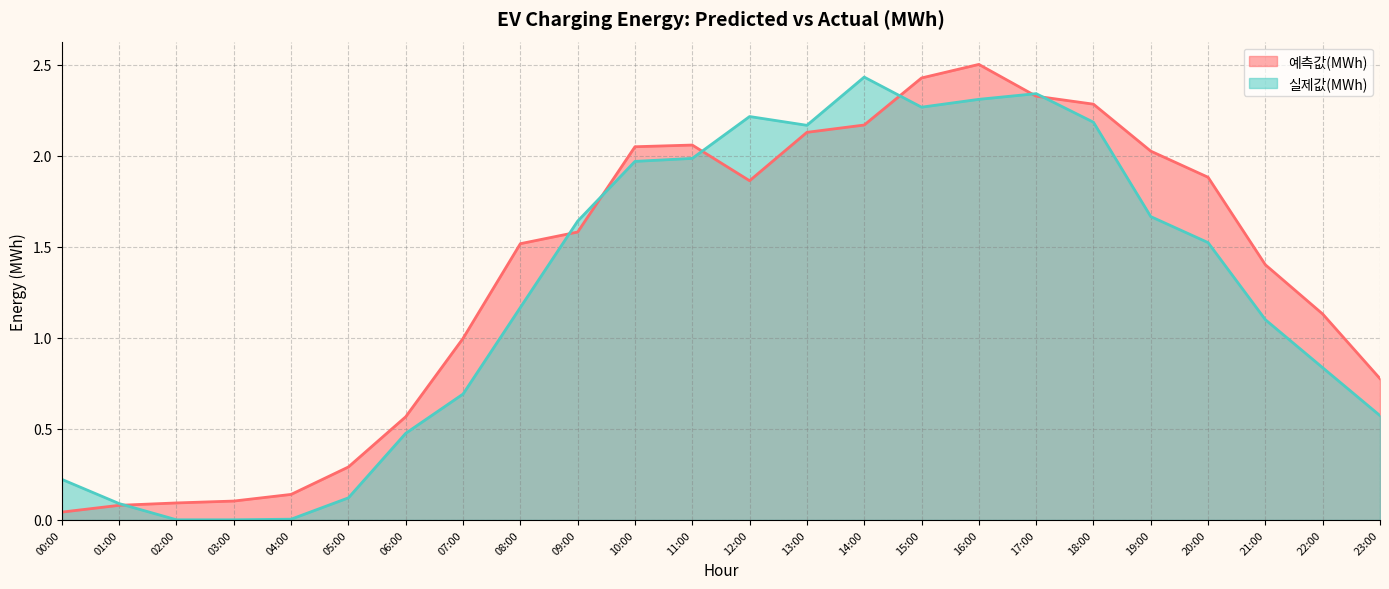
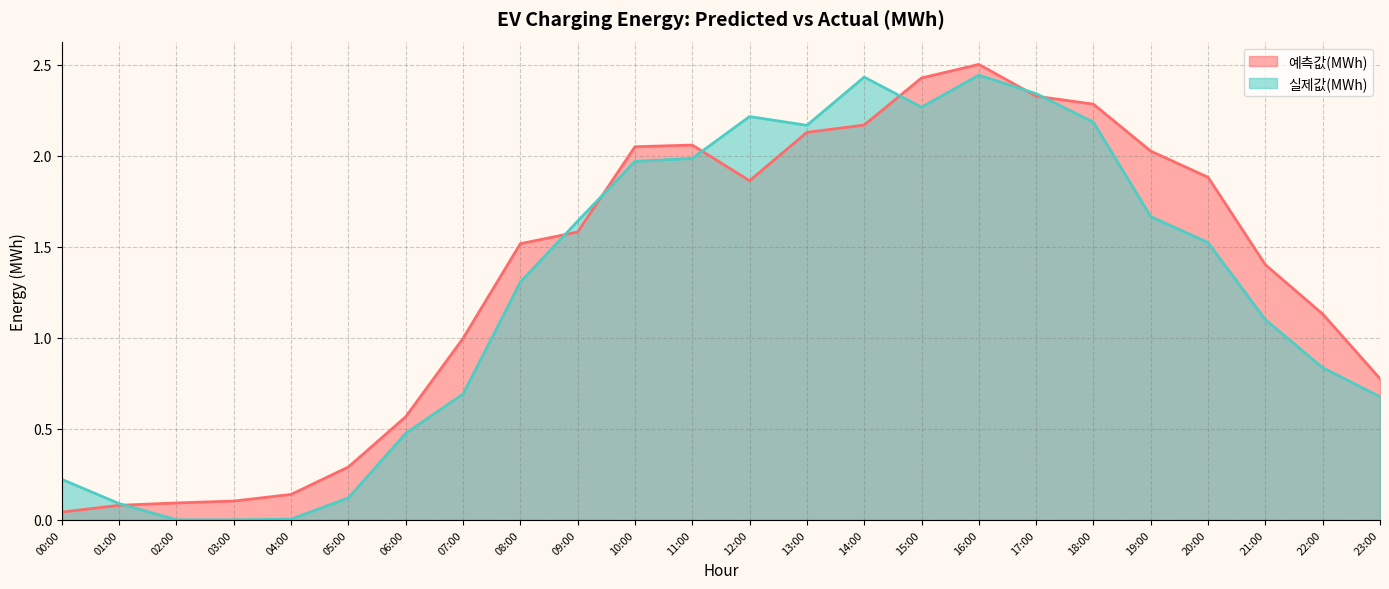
실제값(MWh), 08:00: 1.17 -> 1.31
실제값(MWh), 16:00: 2.31 -> 2.44
실제값(MWh), 23:00: 0.57 -> 0.68
